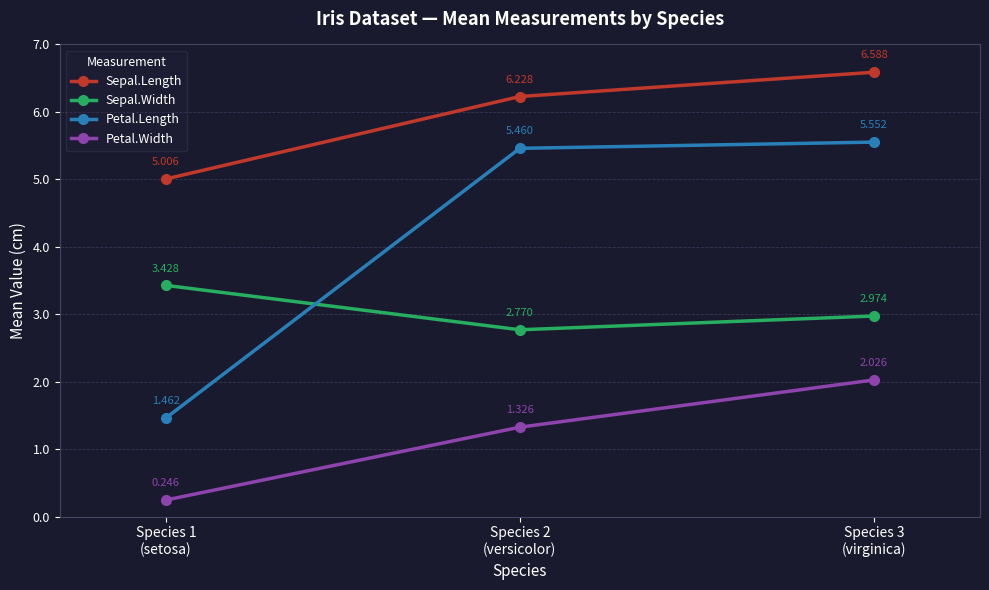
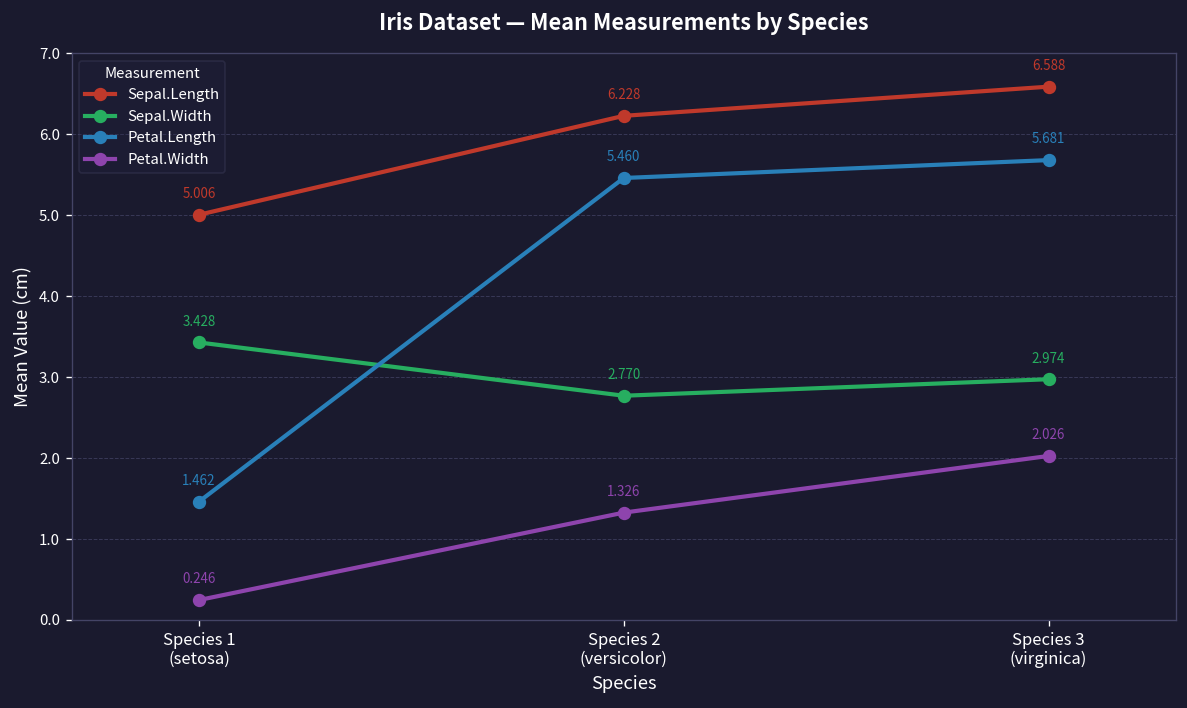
Petal.Length, Species 3 (virginica): 5.552 -> 5.681
